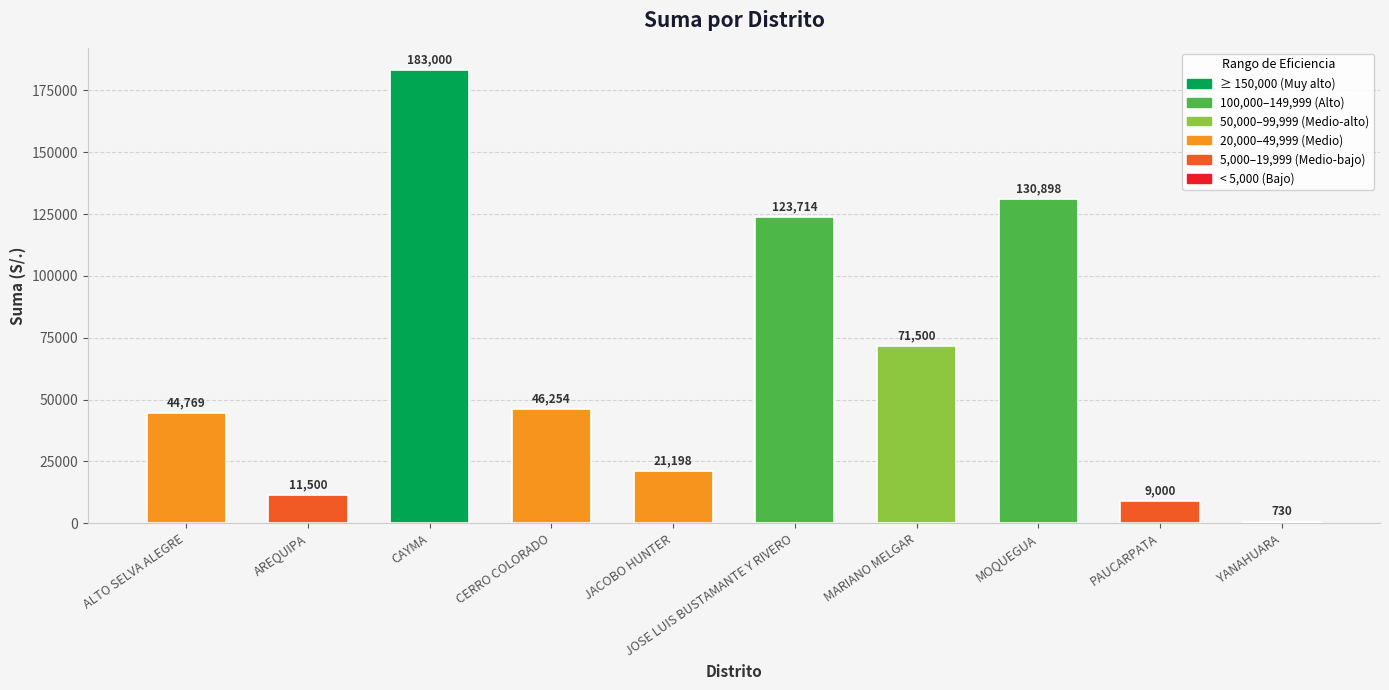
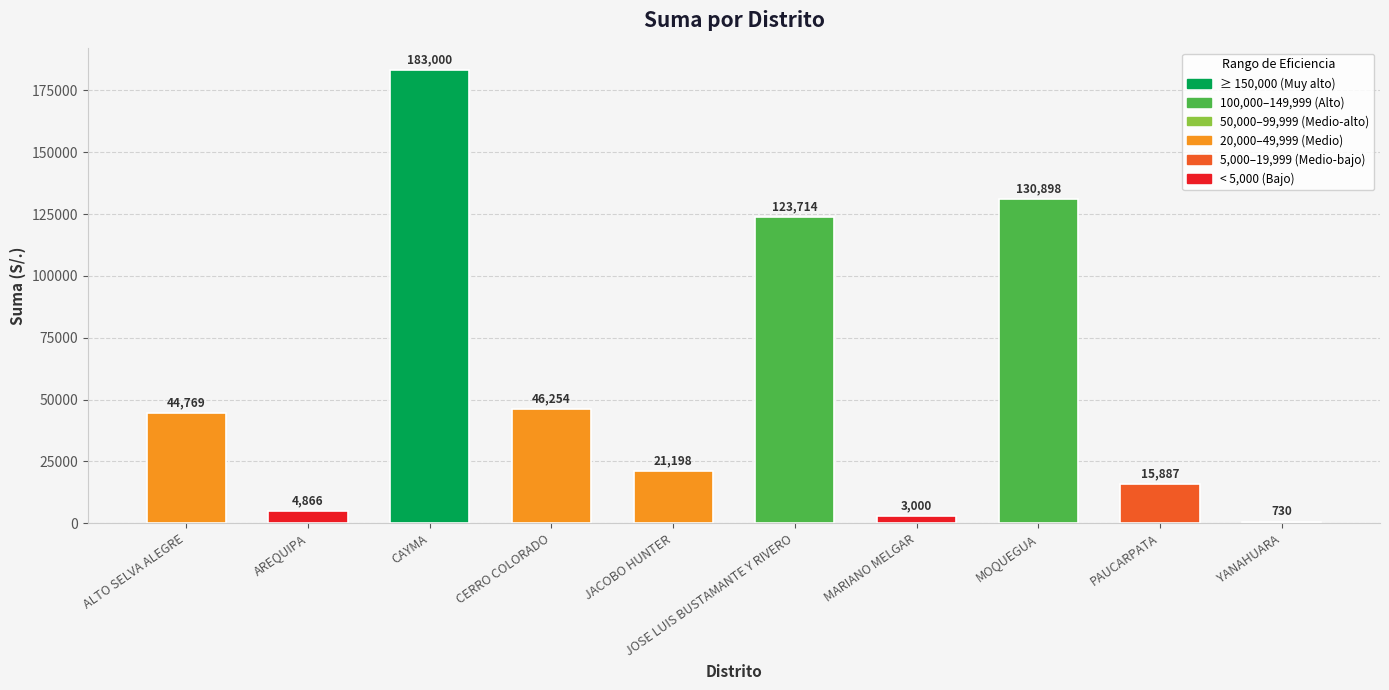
AREQUIPA: 11,500 -> 4,866
MARIANO MELGAR: 71,500 -> 3,000
PAUCARPATA: 9,000 -> 15,887
